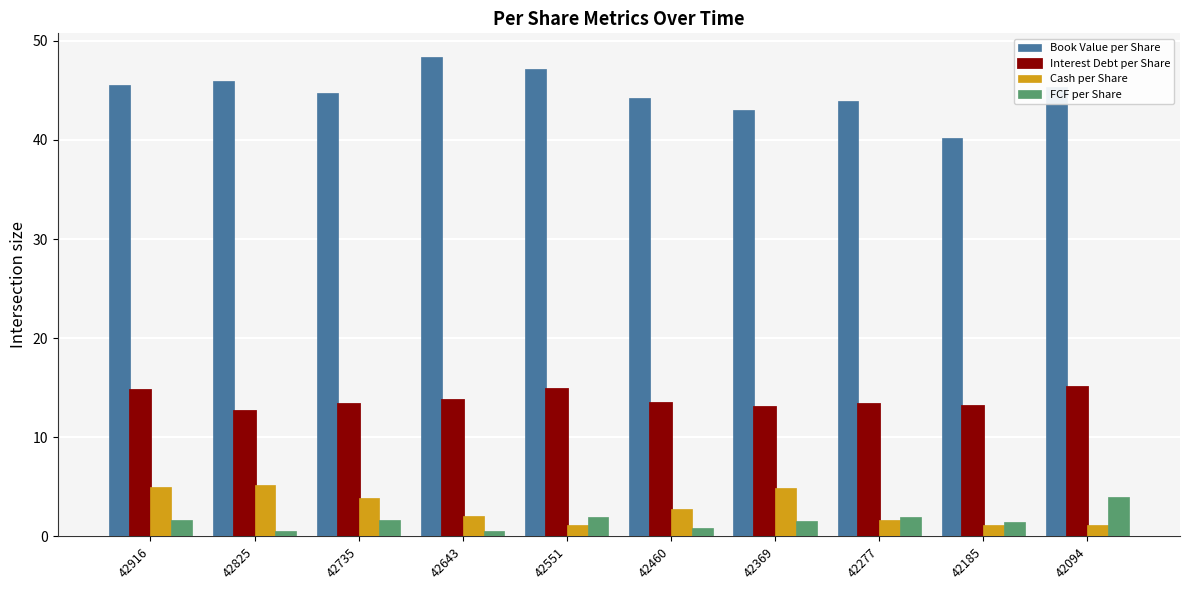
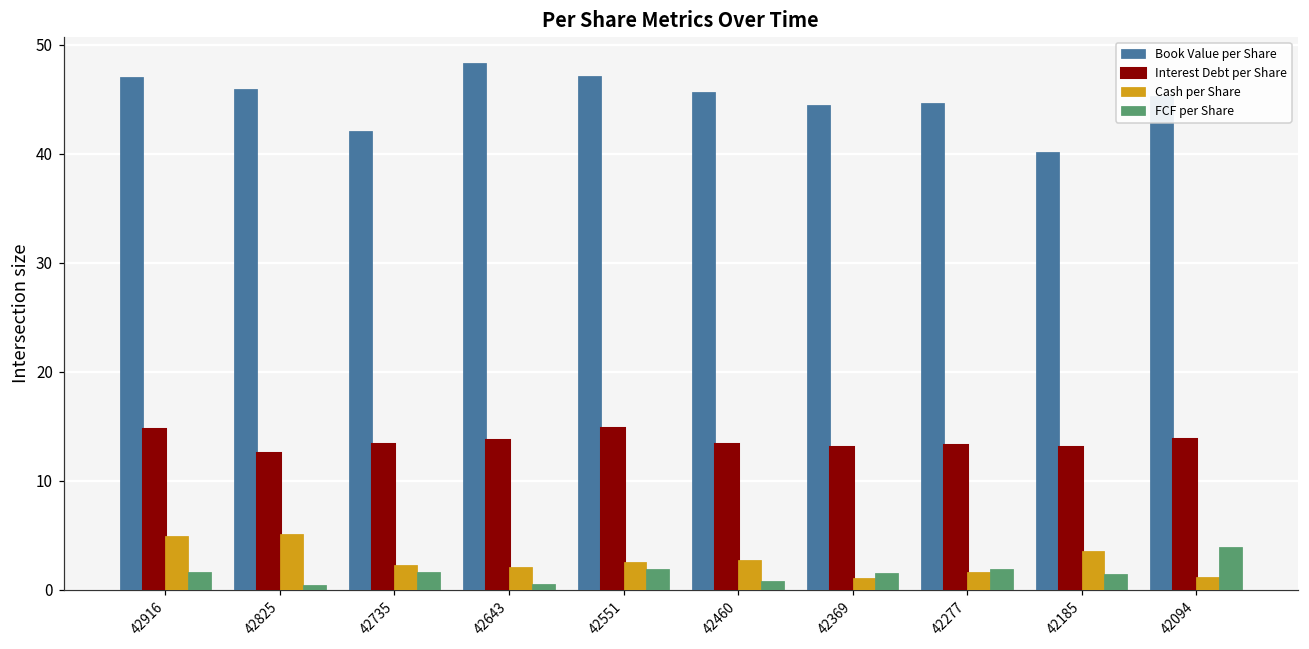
Book Value per Share, 42916: 46 -> 47
Book Value per Share, 42735: 45 -> 42
Cash per Share, 42735: 4 -> 2
Cash per Share, 42551: 1 -> 3
Book Value per Share, 42460: 44 -> 46
Book Value per Share, 42369: 43 -> 44
Cash per Share, 42369: 5 -> 1
Book Value per Share, 42277: 44 -> 45
Cash per Share, 42185: 1 -> 4
Interest Debt per Share, 42094: 15 -> 14
